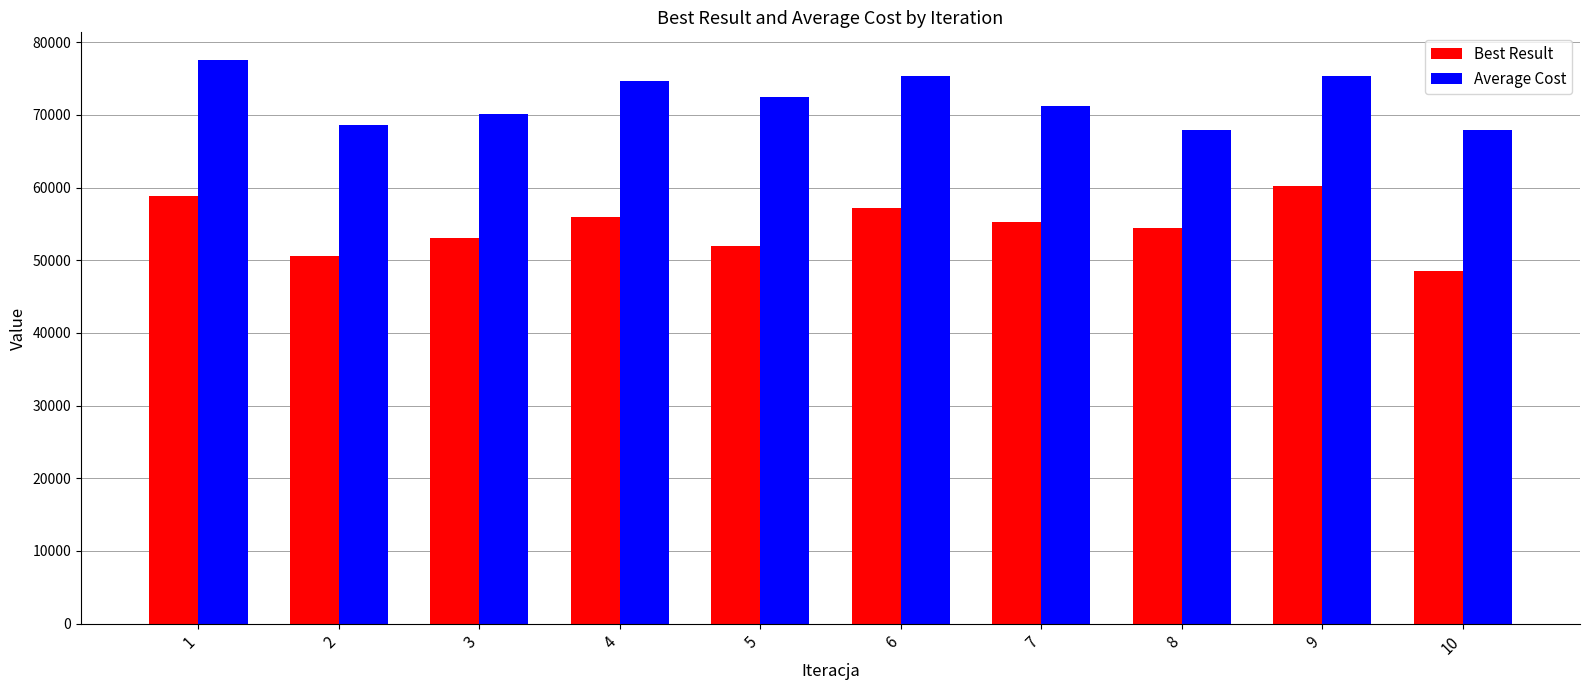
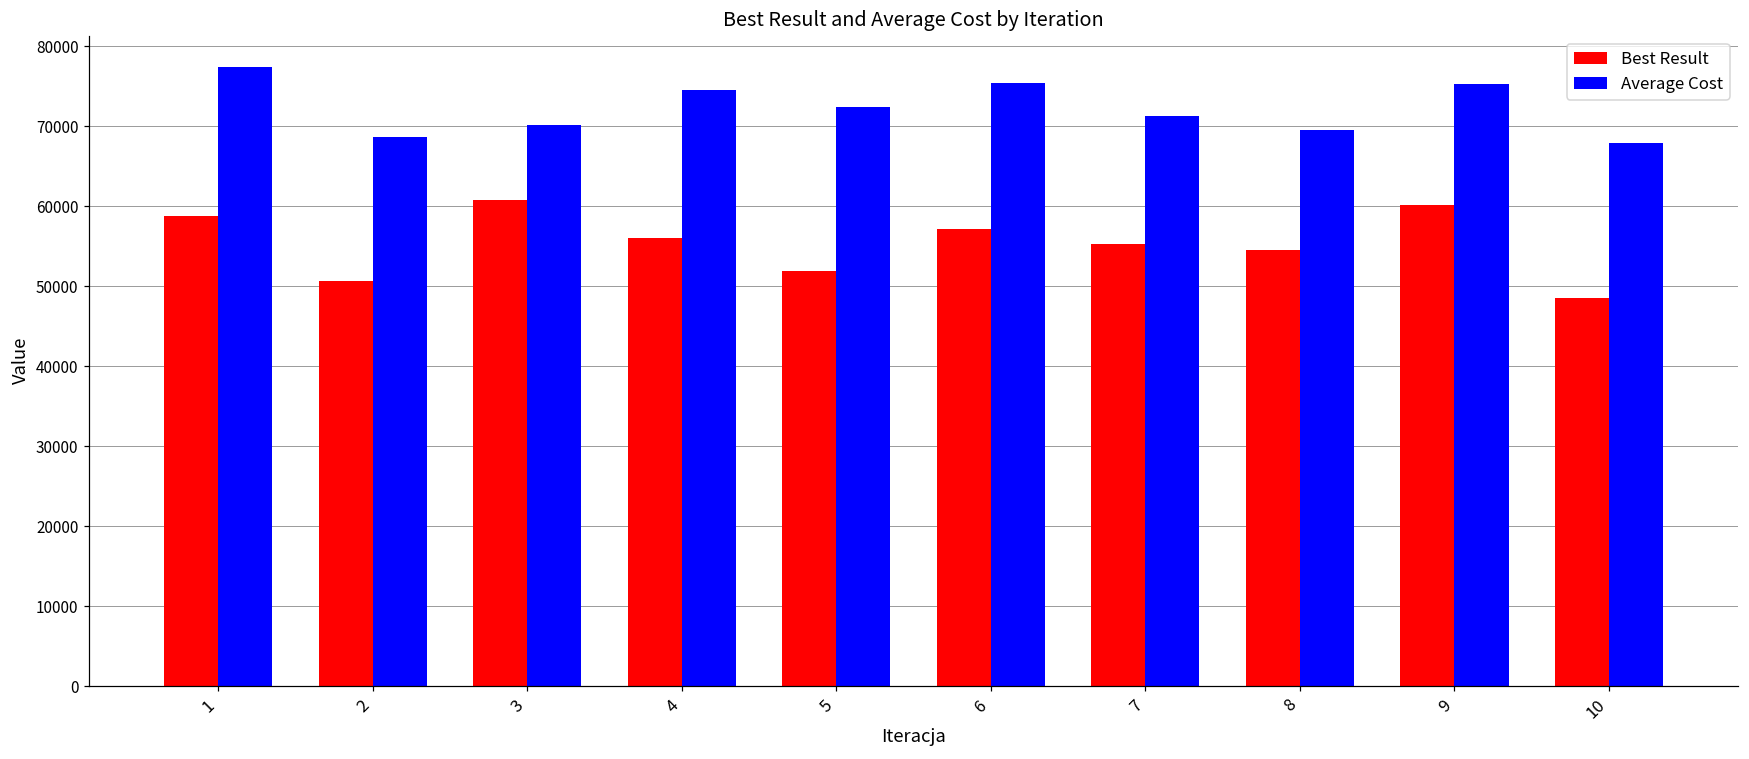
Best Result, 3: 53000 -> 61000
Average Cost, 8: 68000 -> 70000
